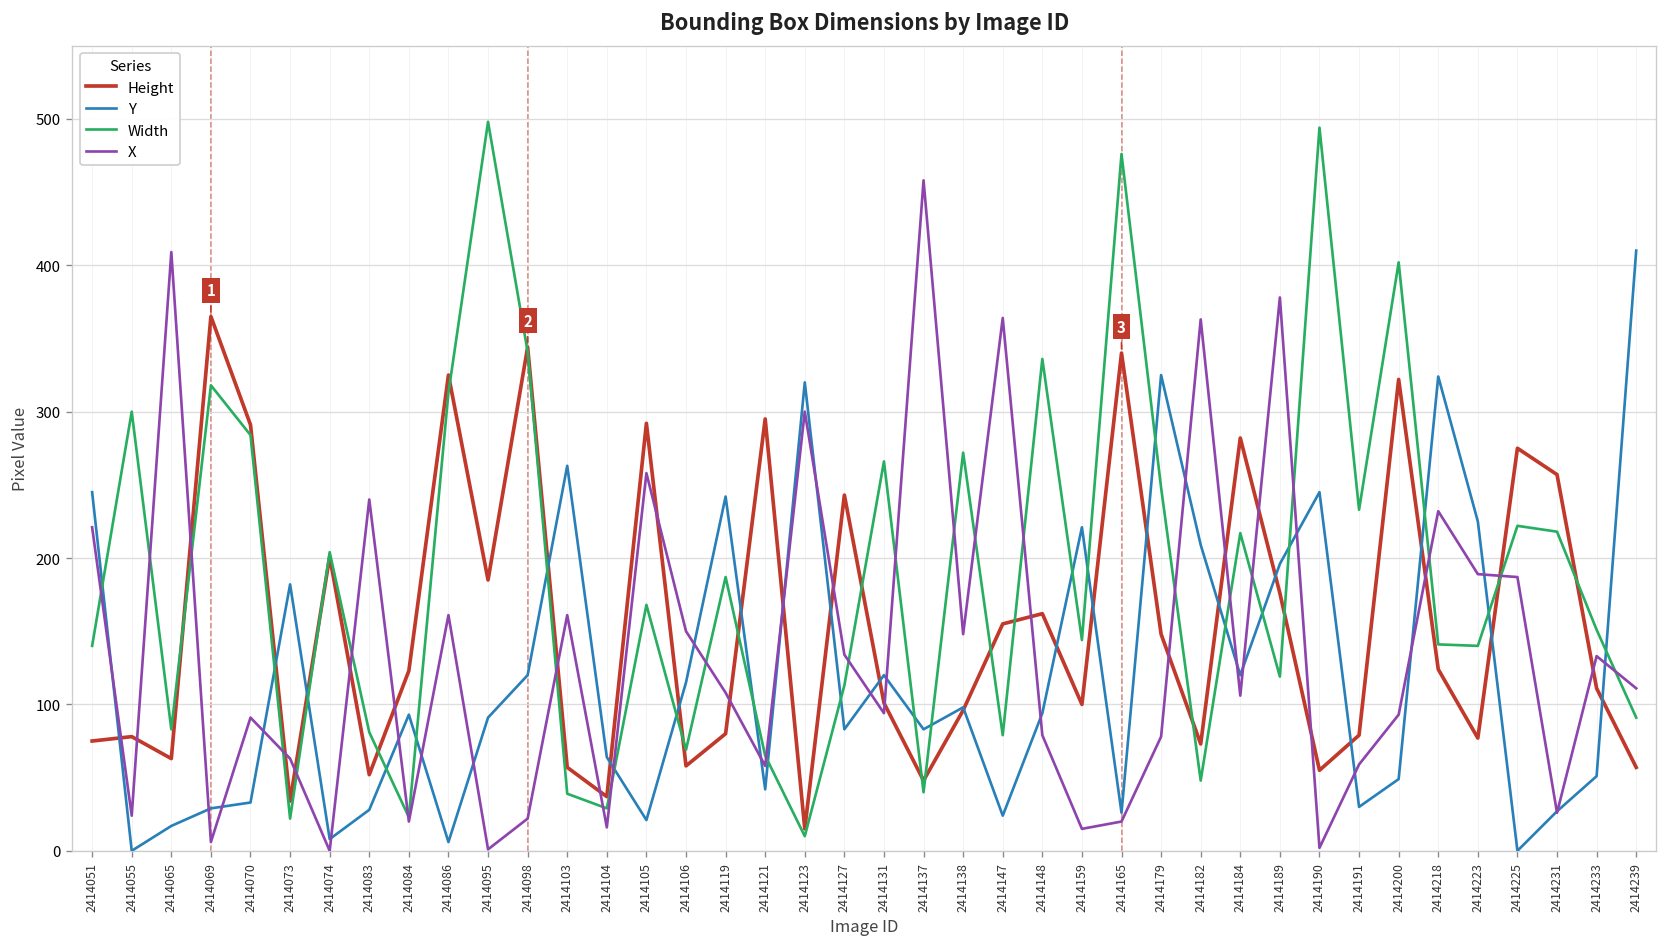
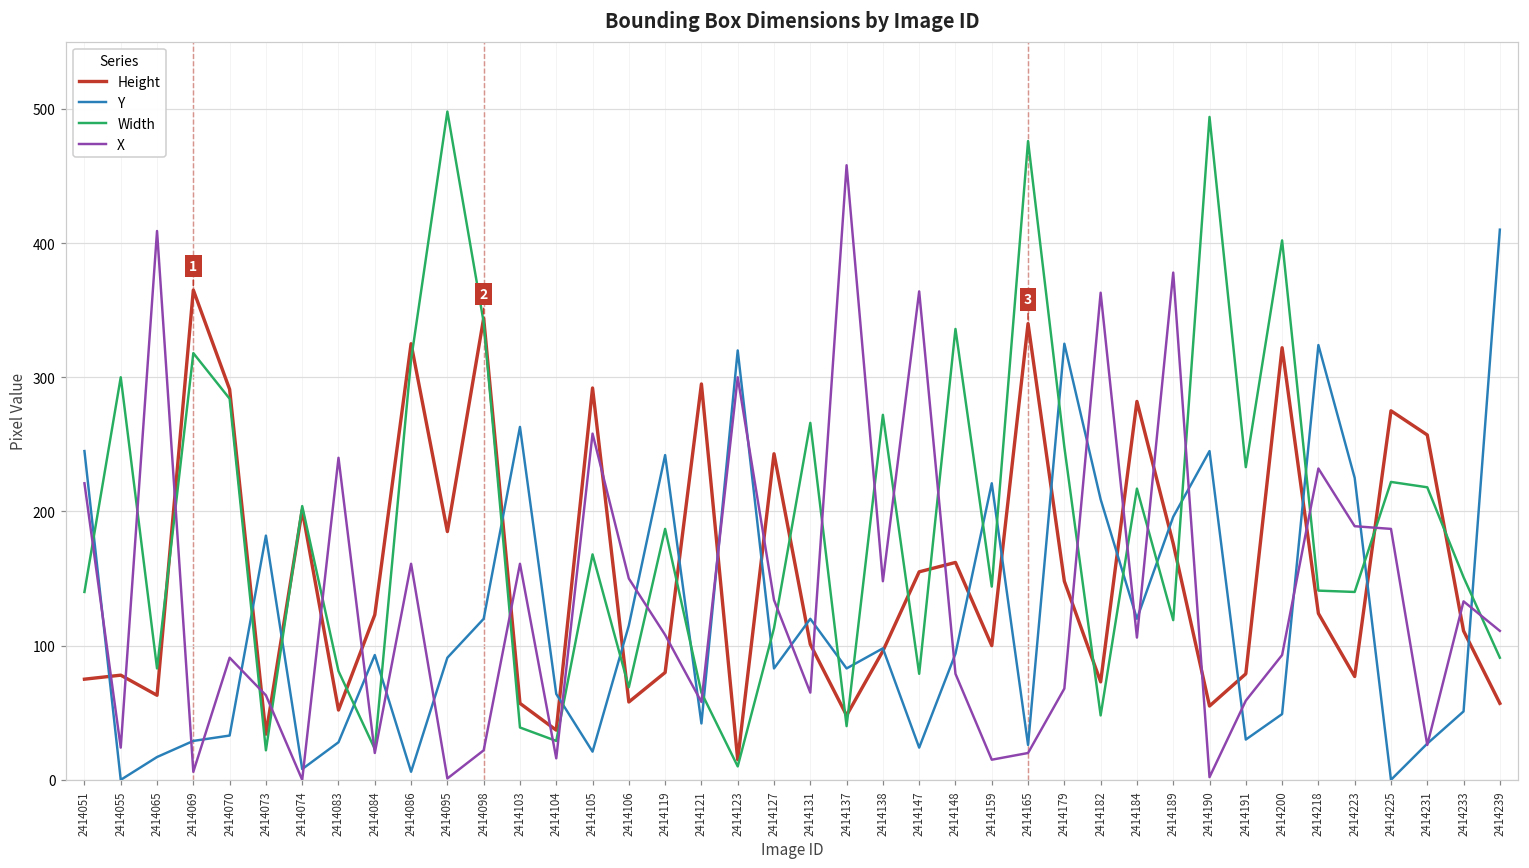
X, 2414131: 94 -> 65
X, 2414179: 78 -> 68
